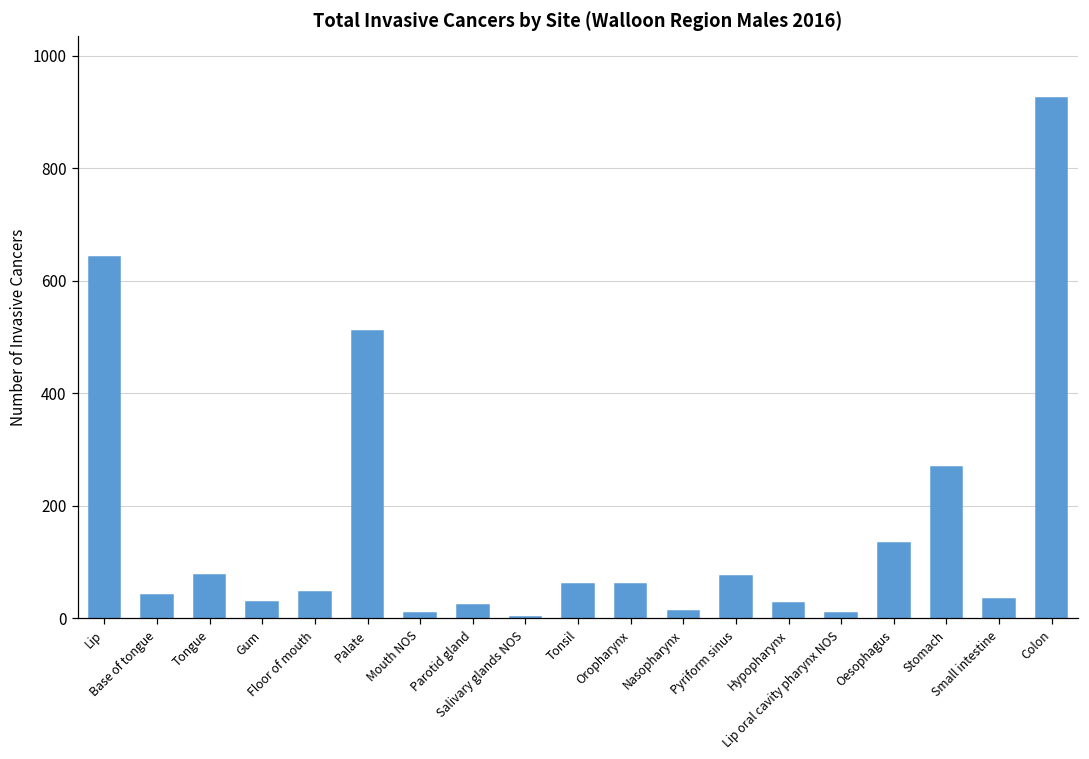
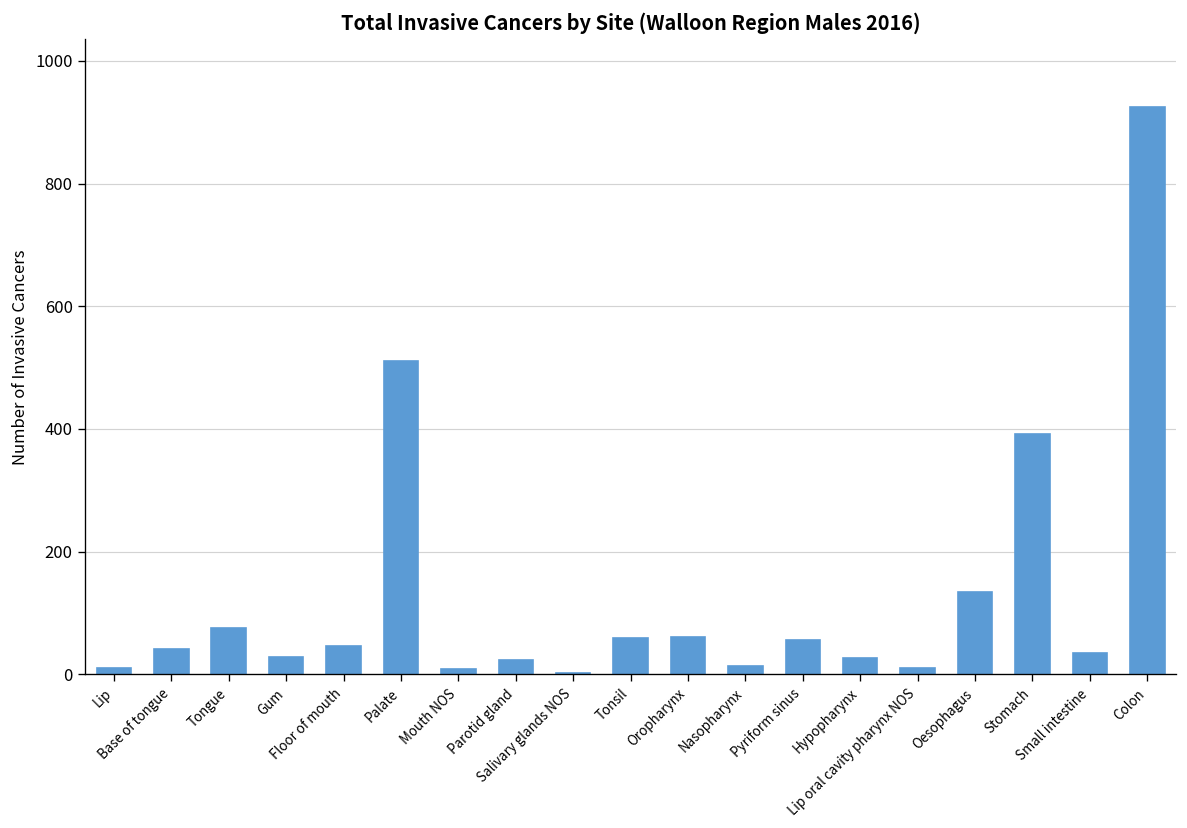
Lip: 640 -> 10
Pyriform sinus: 80 -> 60
Stomach: 270 -> 390
